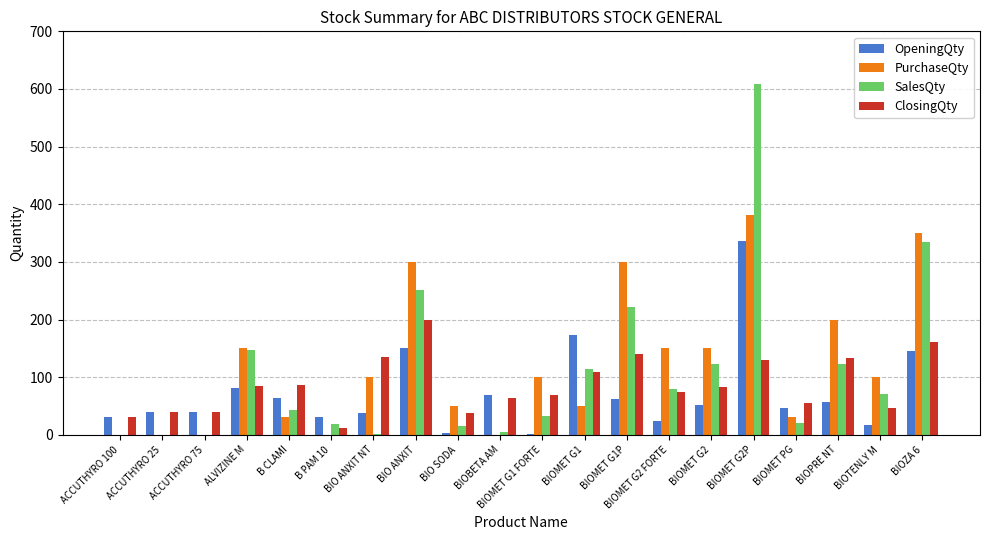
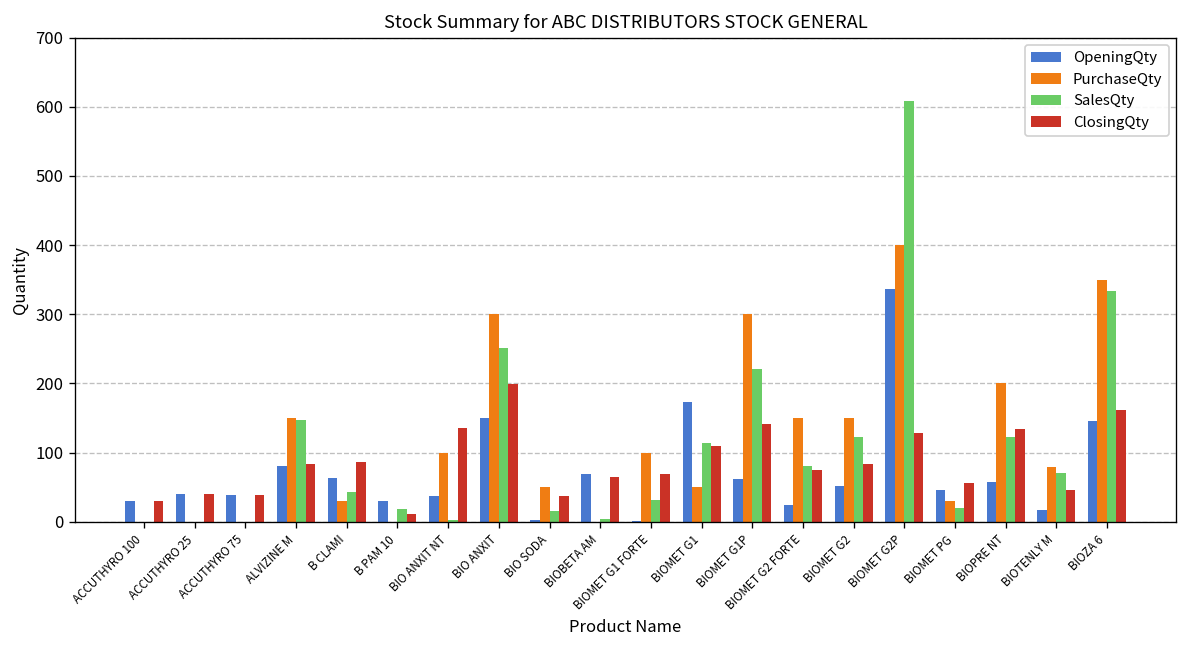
PurchaseQty, BIOMET G2P: 380 -> 400
PurchaseQty, BIOTENLY M: 100 -> 80
